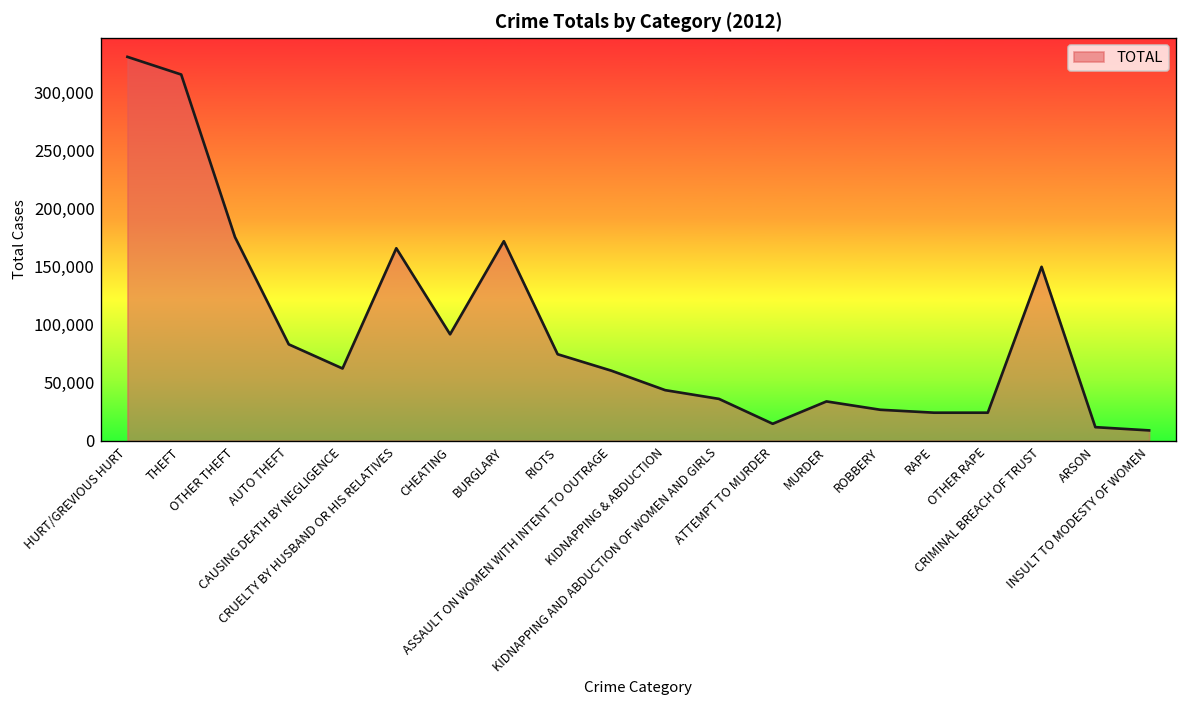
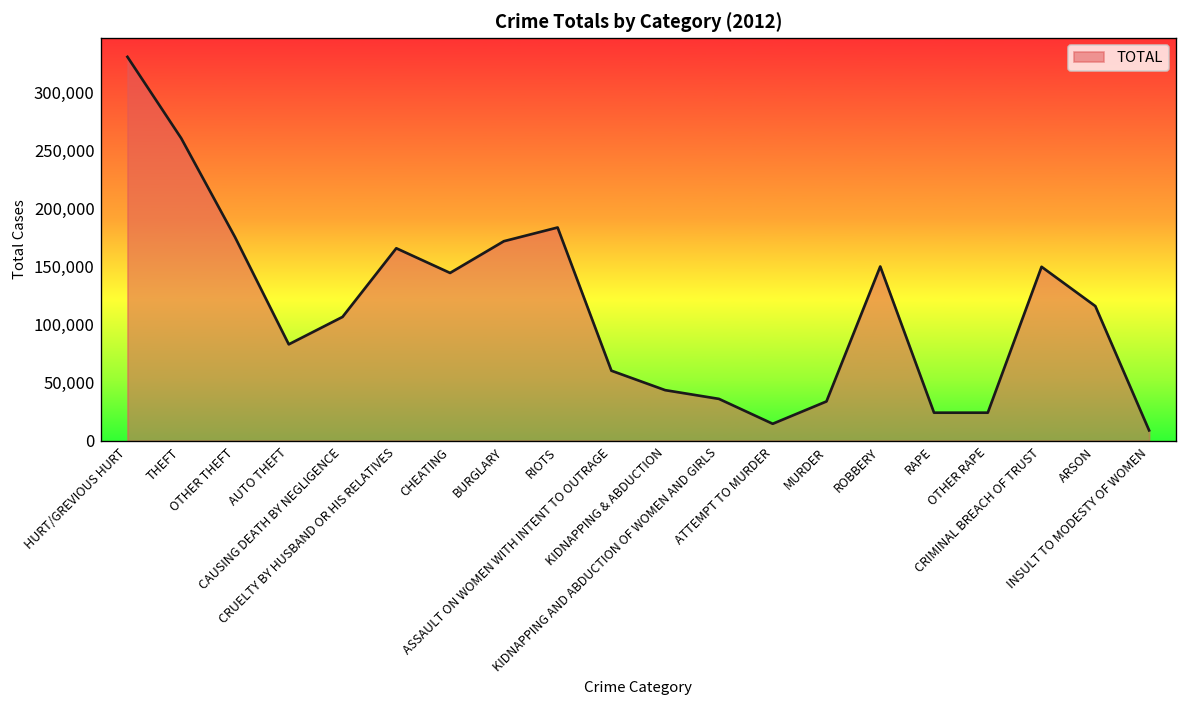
THEFT: 320,000 -> 260,000
CAUSING DEATH BY NEGLIGENCE: 60,000 -> 110,000
CHEATING: 90,000 -> 140,000
RIOTS: 70,000 -> 180,000
ROBBERY: 30,000 -> 150,000
ARSON: 10,000 -> 120,000
